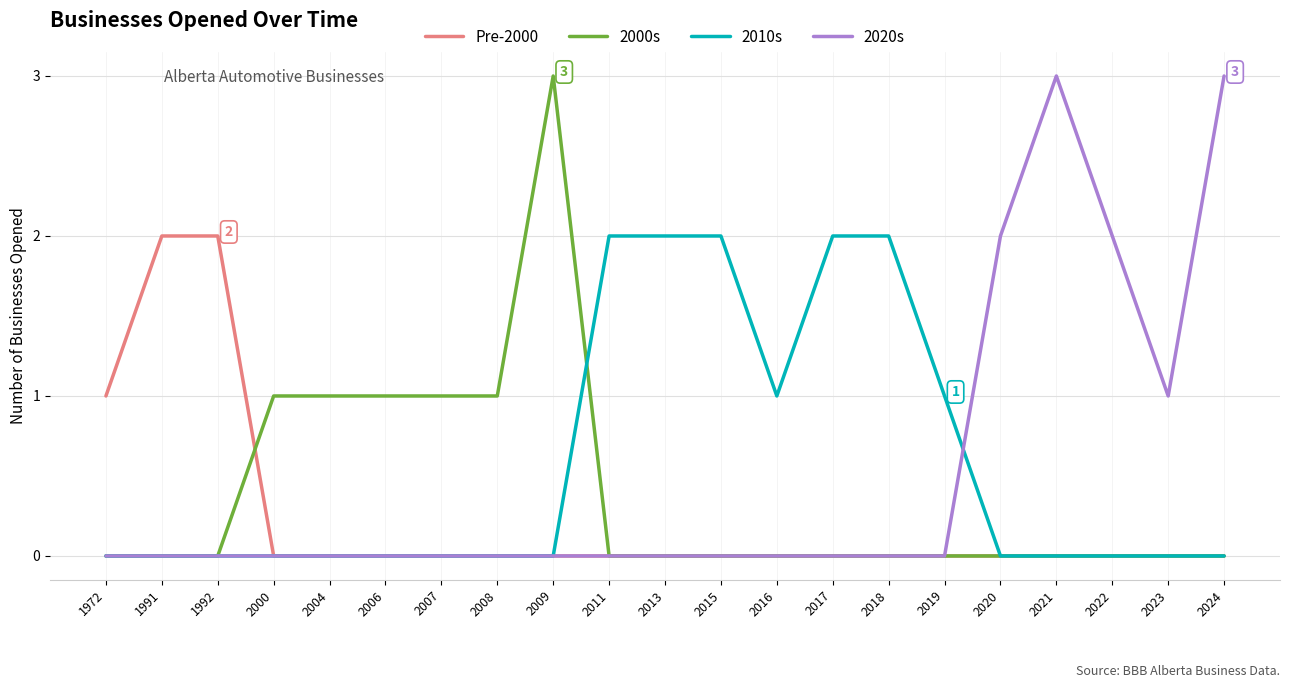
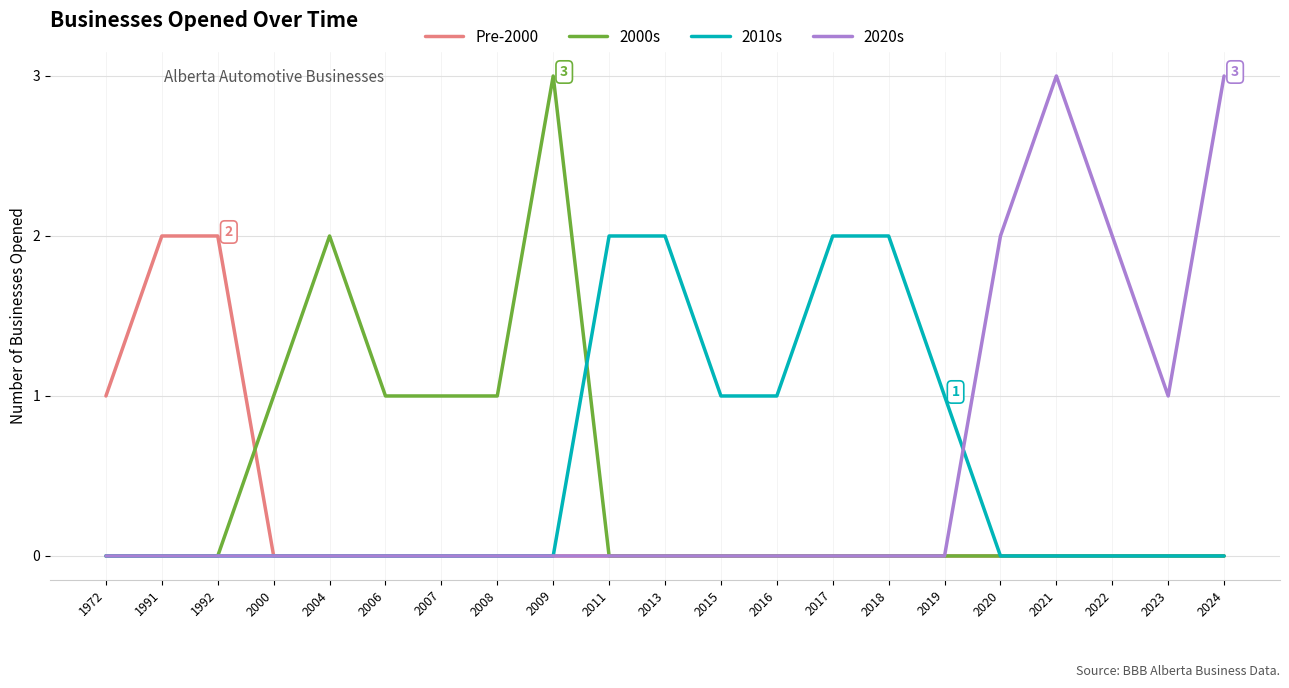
2000s, 2004: 1 -> 2
2010s, 2015: 2 -> 1
